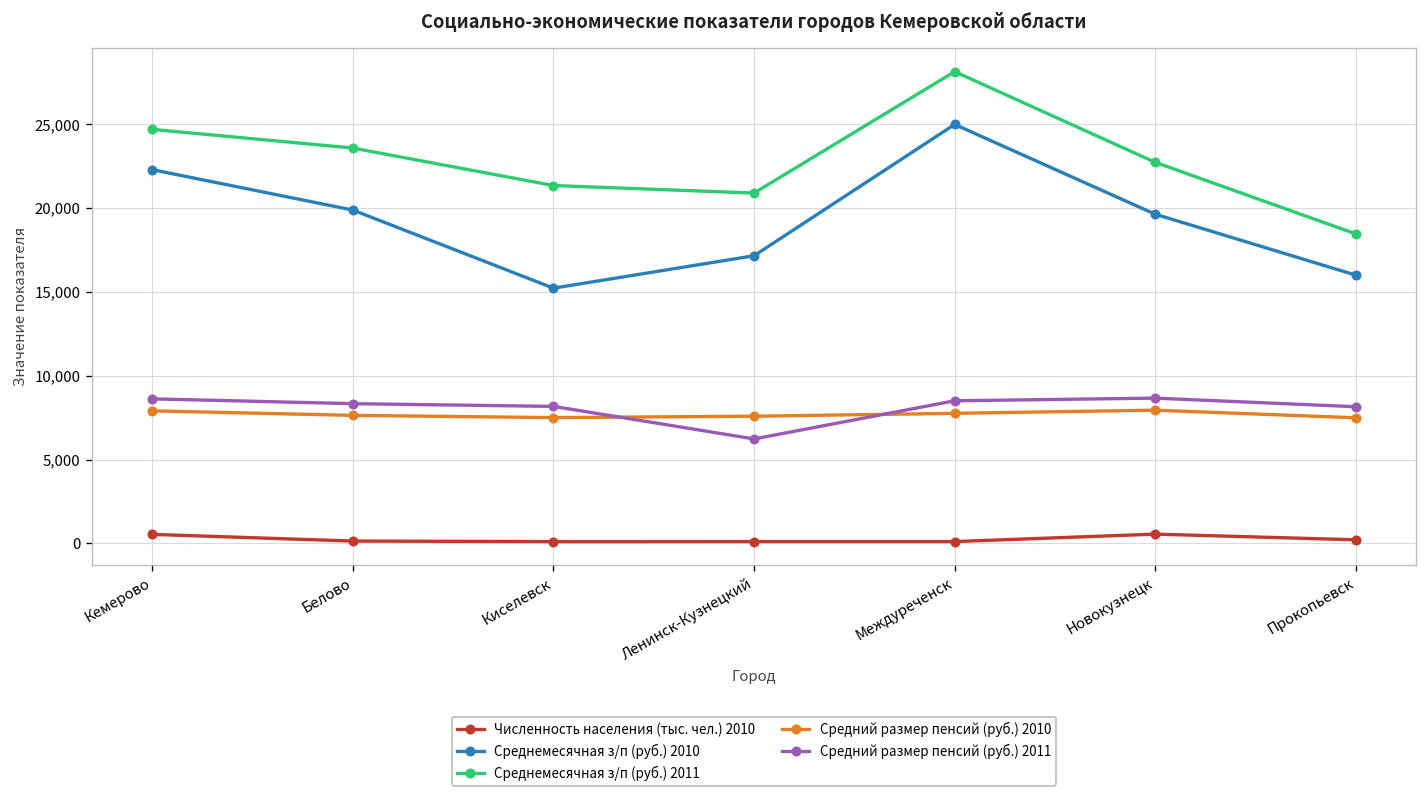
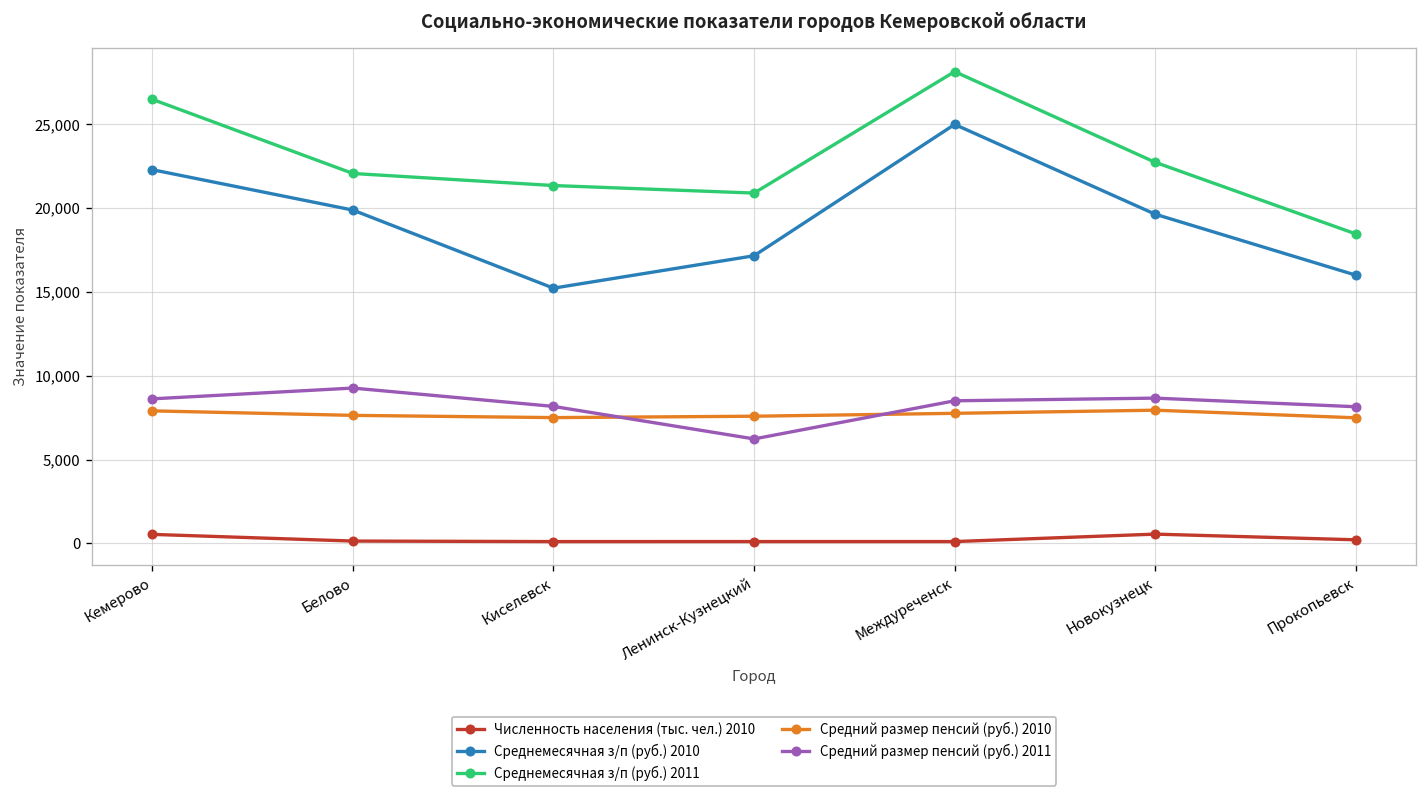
Среднемесячная з/п (руб.) 2011, Кемерово: 24,700 -> 26,500
Среднемесячная з/п (руб.) 2011, Белово: 23,600 -> 22,100
Средний размер пенсий (руб.) 2011, Белово: 8,300 -> 9,300
